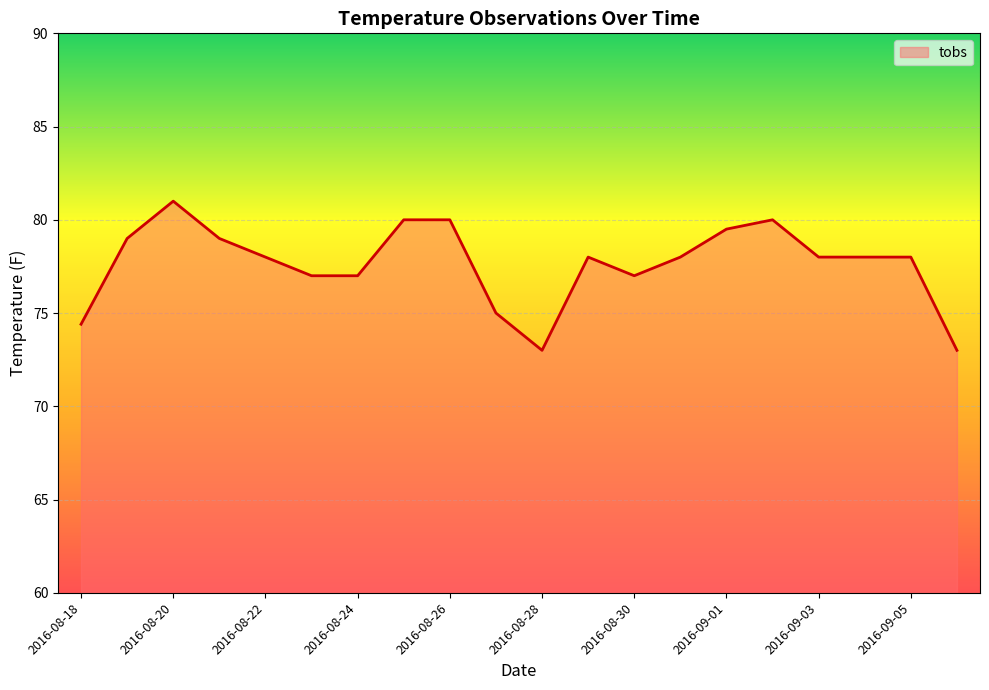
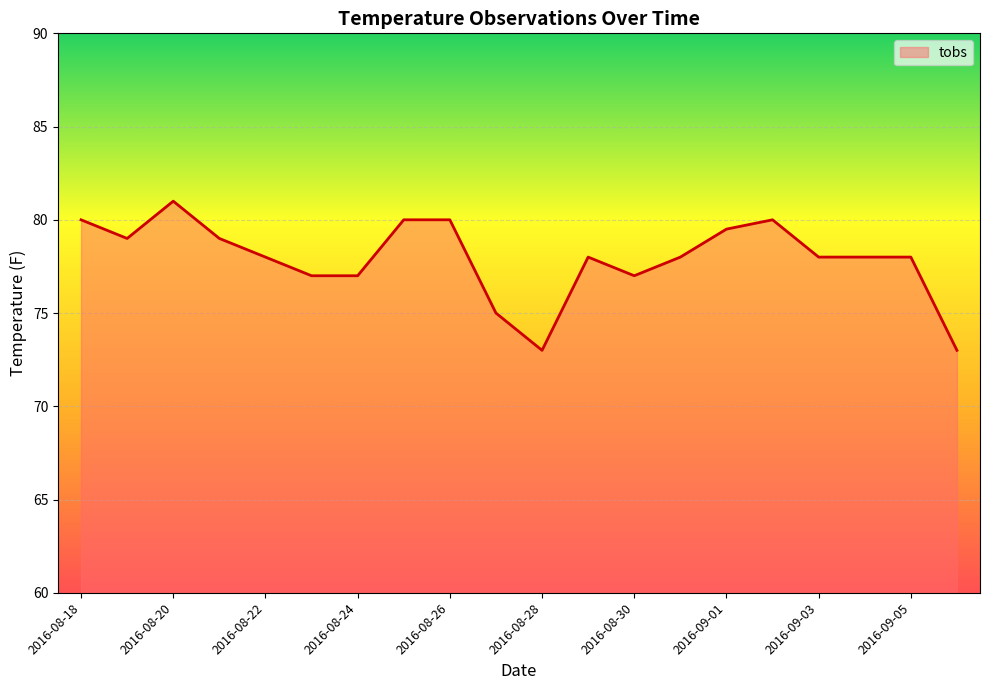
2016-08-18: 74.4 -> 80.0
